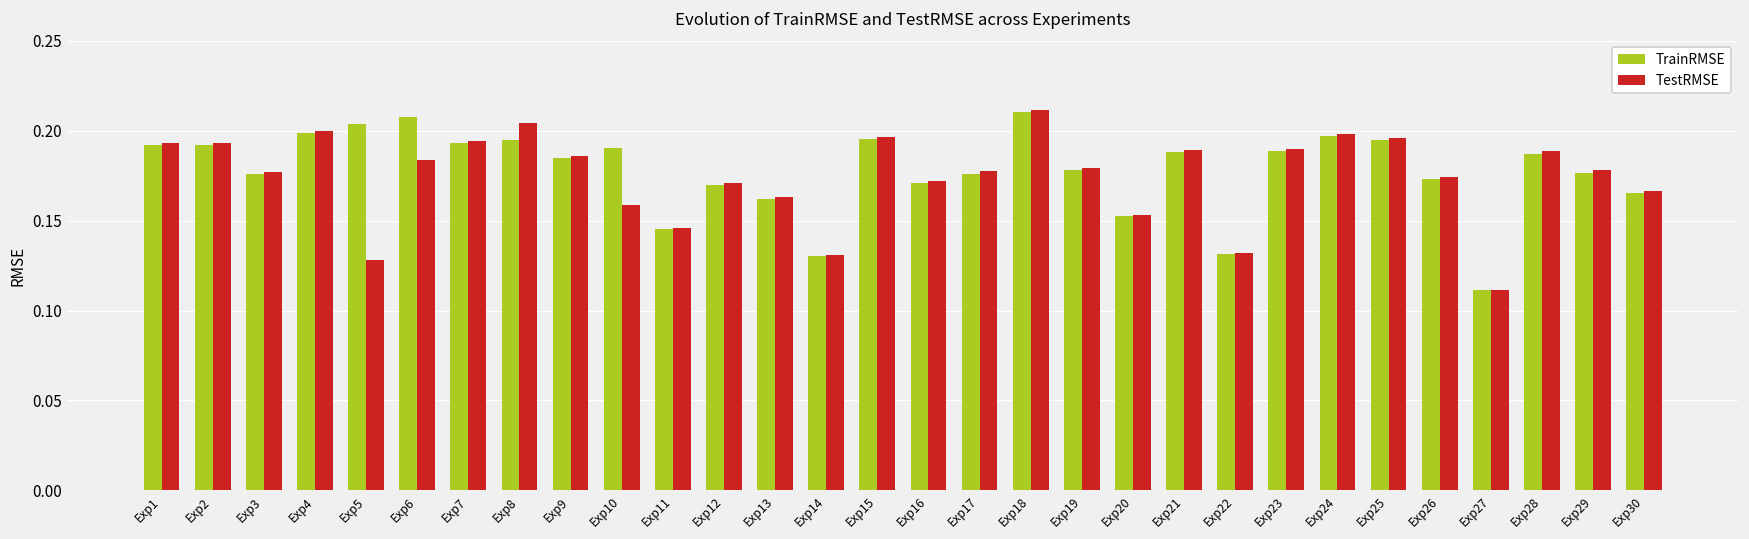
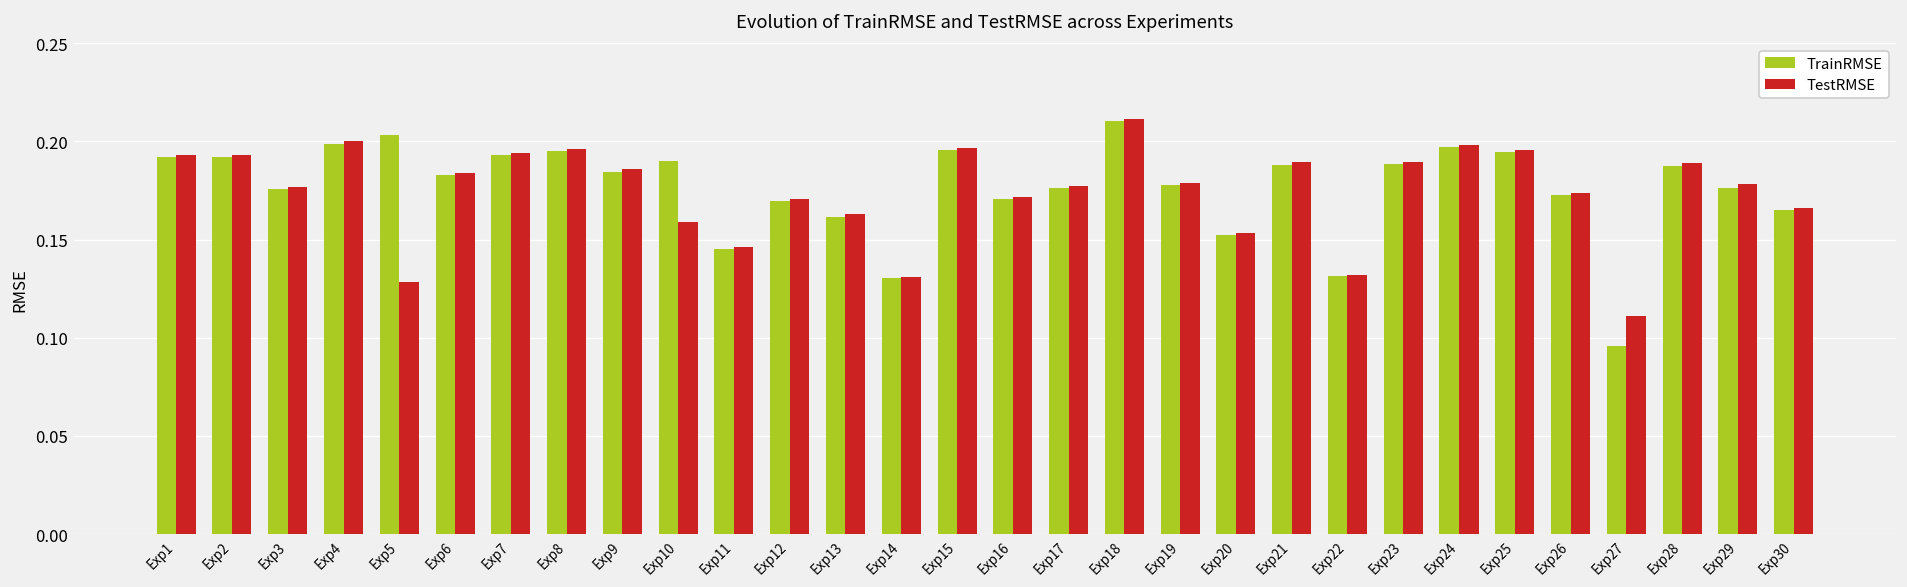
TrainRMSE, Exp6: 0.208 -> 0.183
TestRMSE, Exp8: 0.204 -> 0.196
TrainRMSE, Exp27: 0.111 -> 0.096
